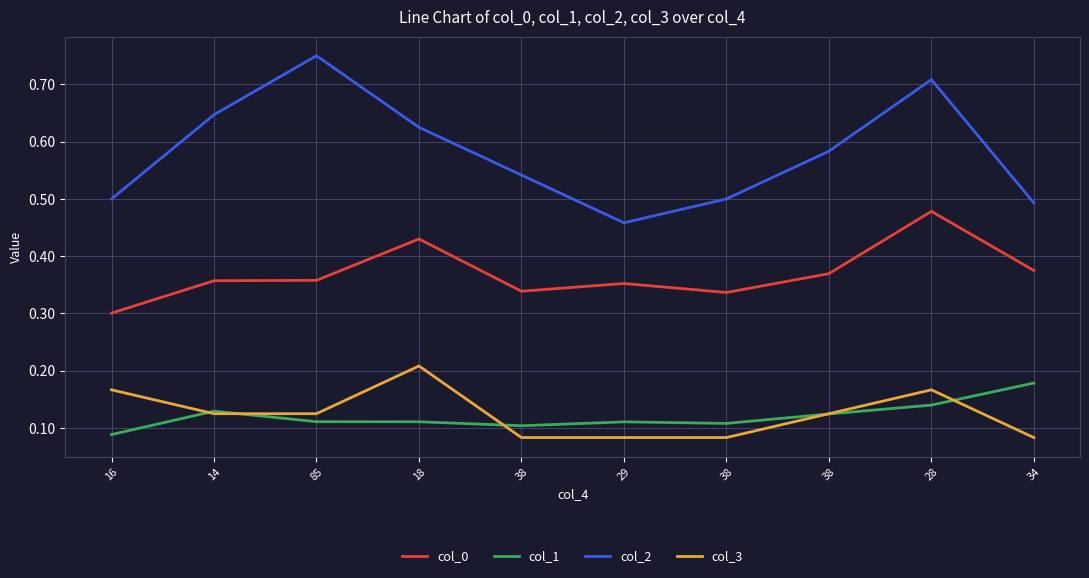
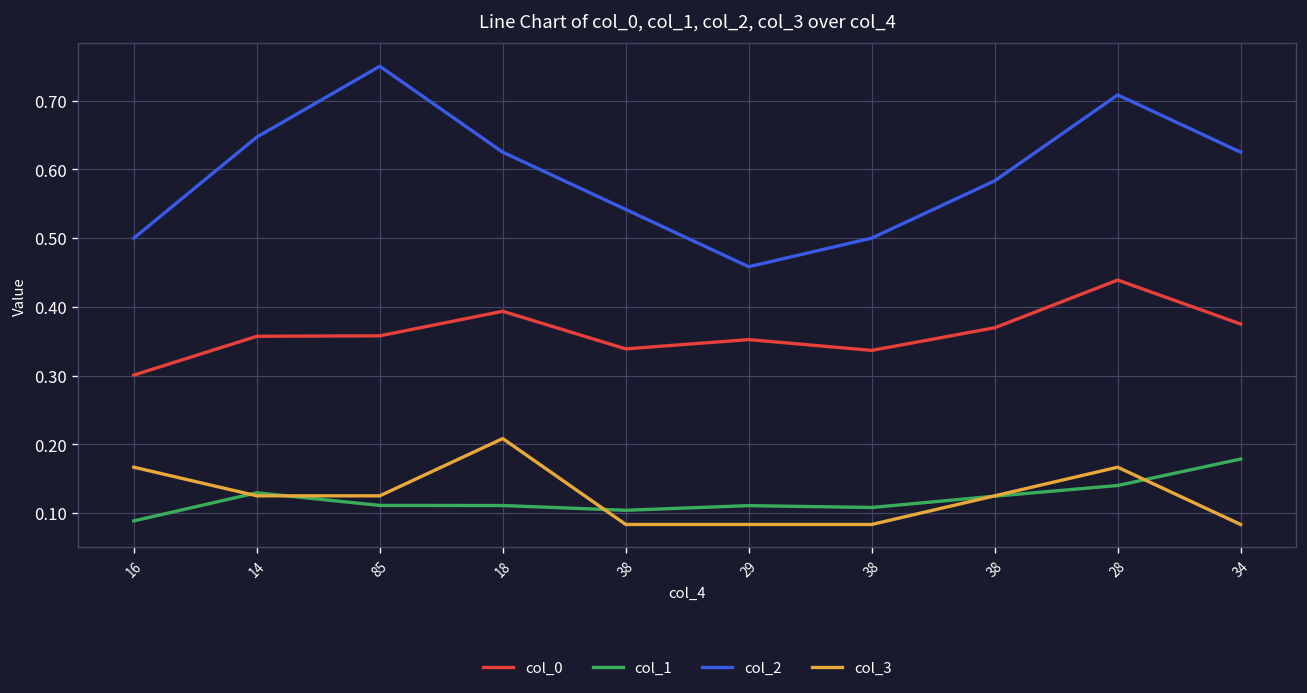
col_0, 18: 0.43 -> 0.39
col_0, 28: 0.48 -> 0.44
col_2, 34: 0.49 -> 0.63
